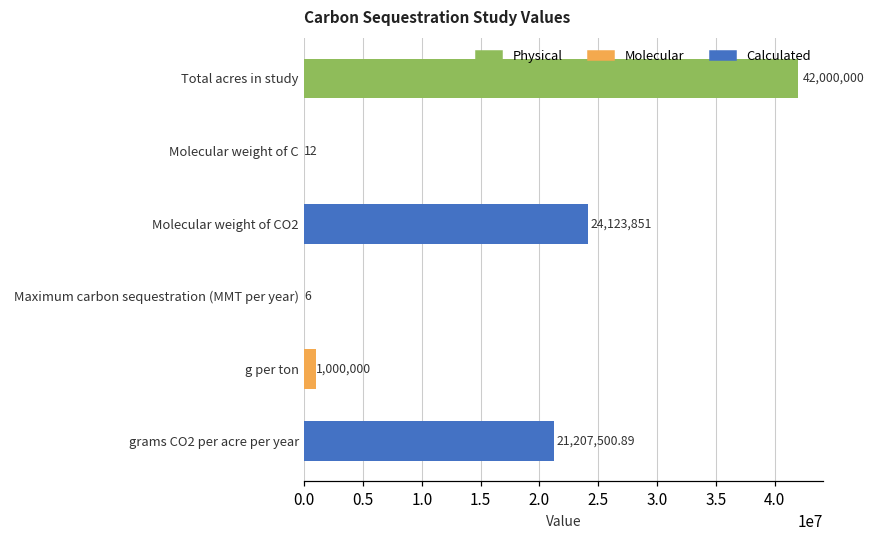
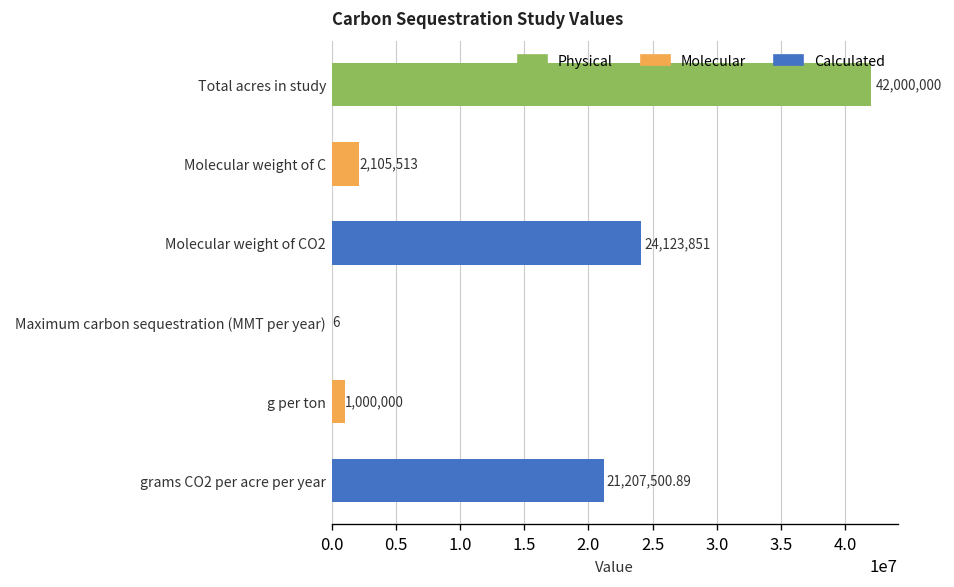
Molecular weight of C: 12 -> 2,105,513
